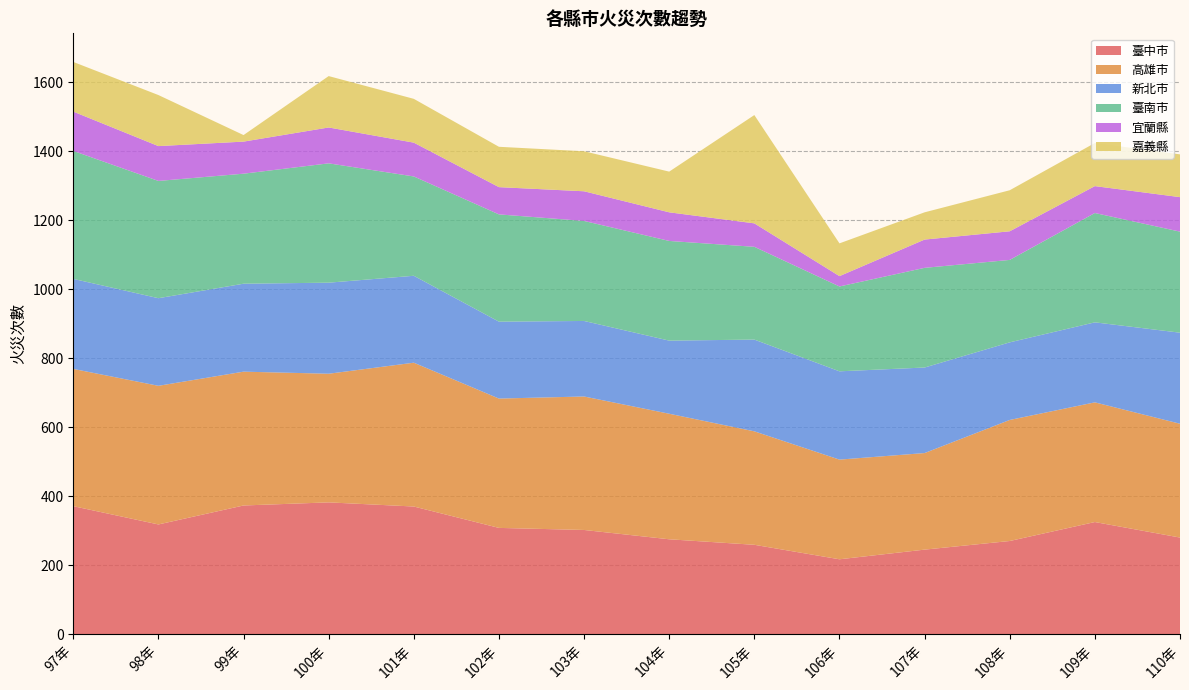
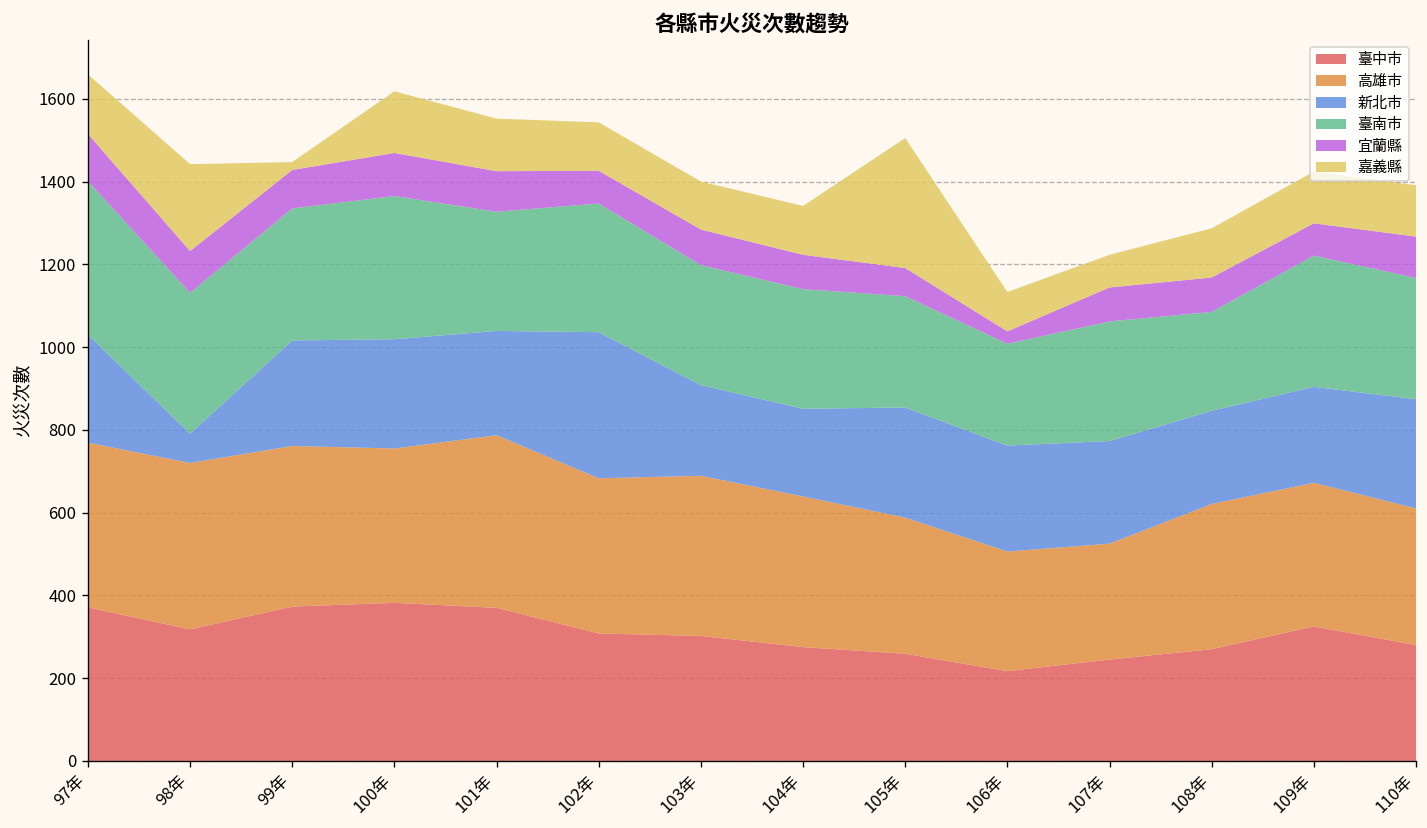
新北市, 98年: 250 -> 70
嘉義縣, 98年: 150 -> 210
新北市, 102年: 220 -> 350
